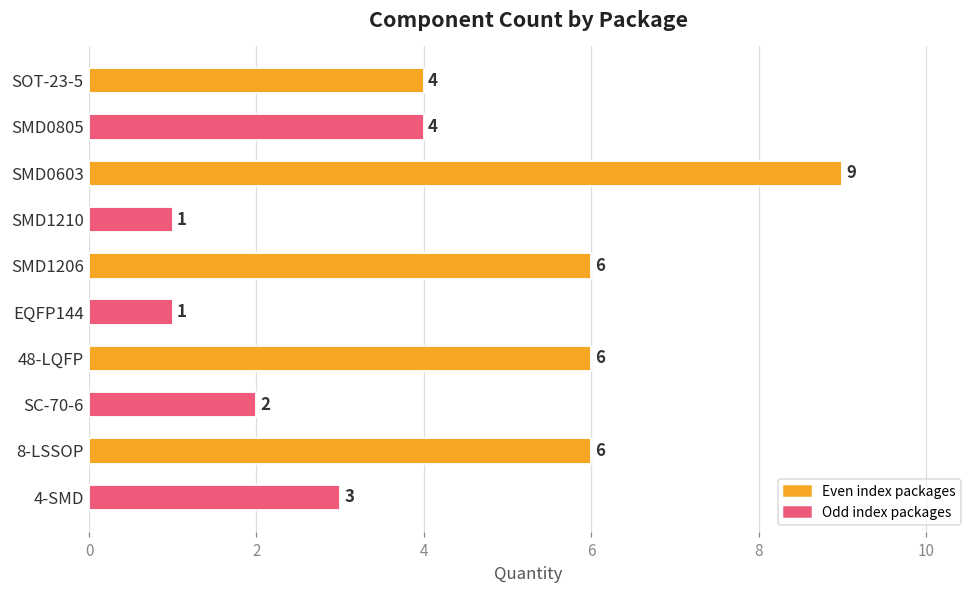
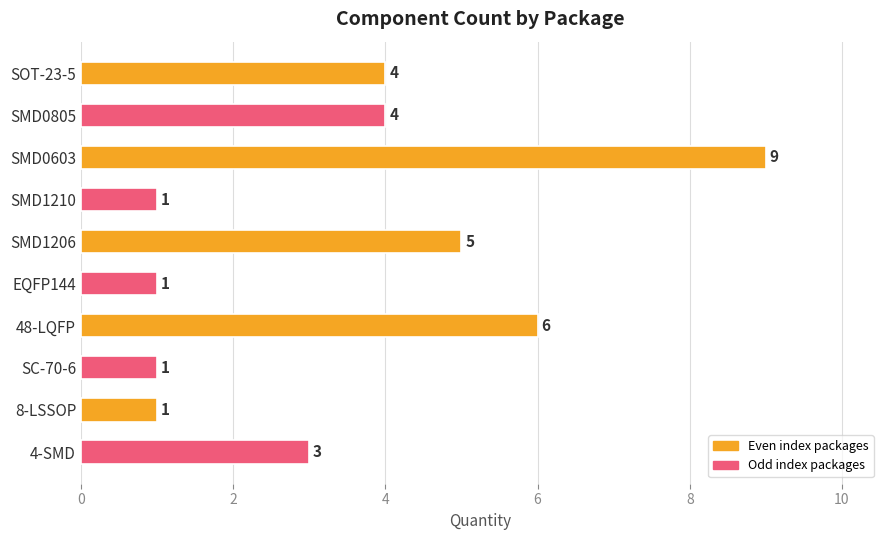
SMD1206: 6 -> 5
SC-70-6: 2 -> 1
8-LSSOP: 6 -> 1
